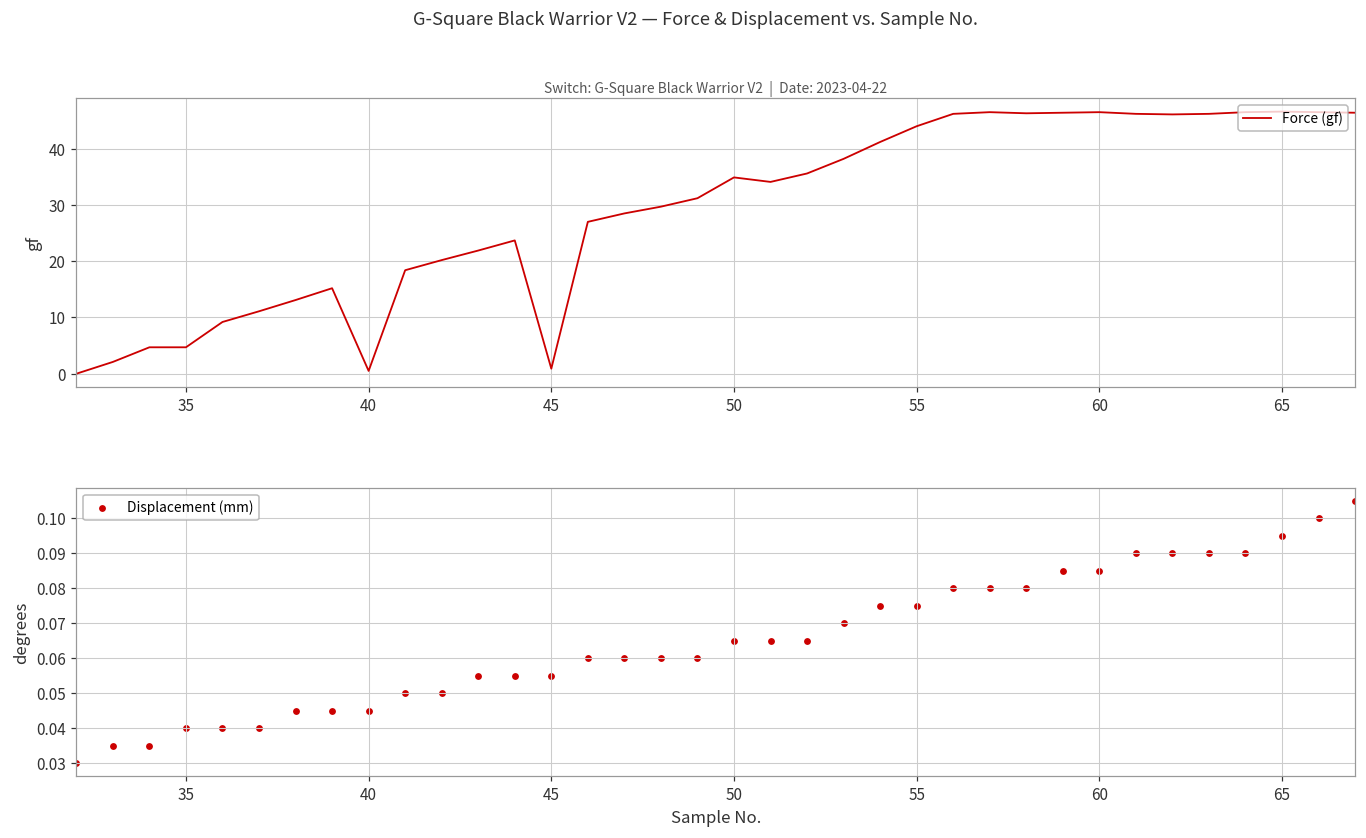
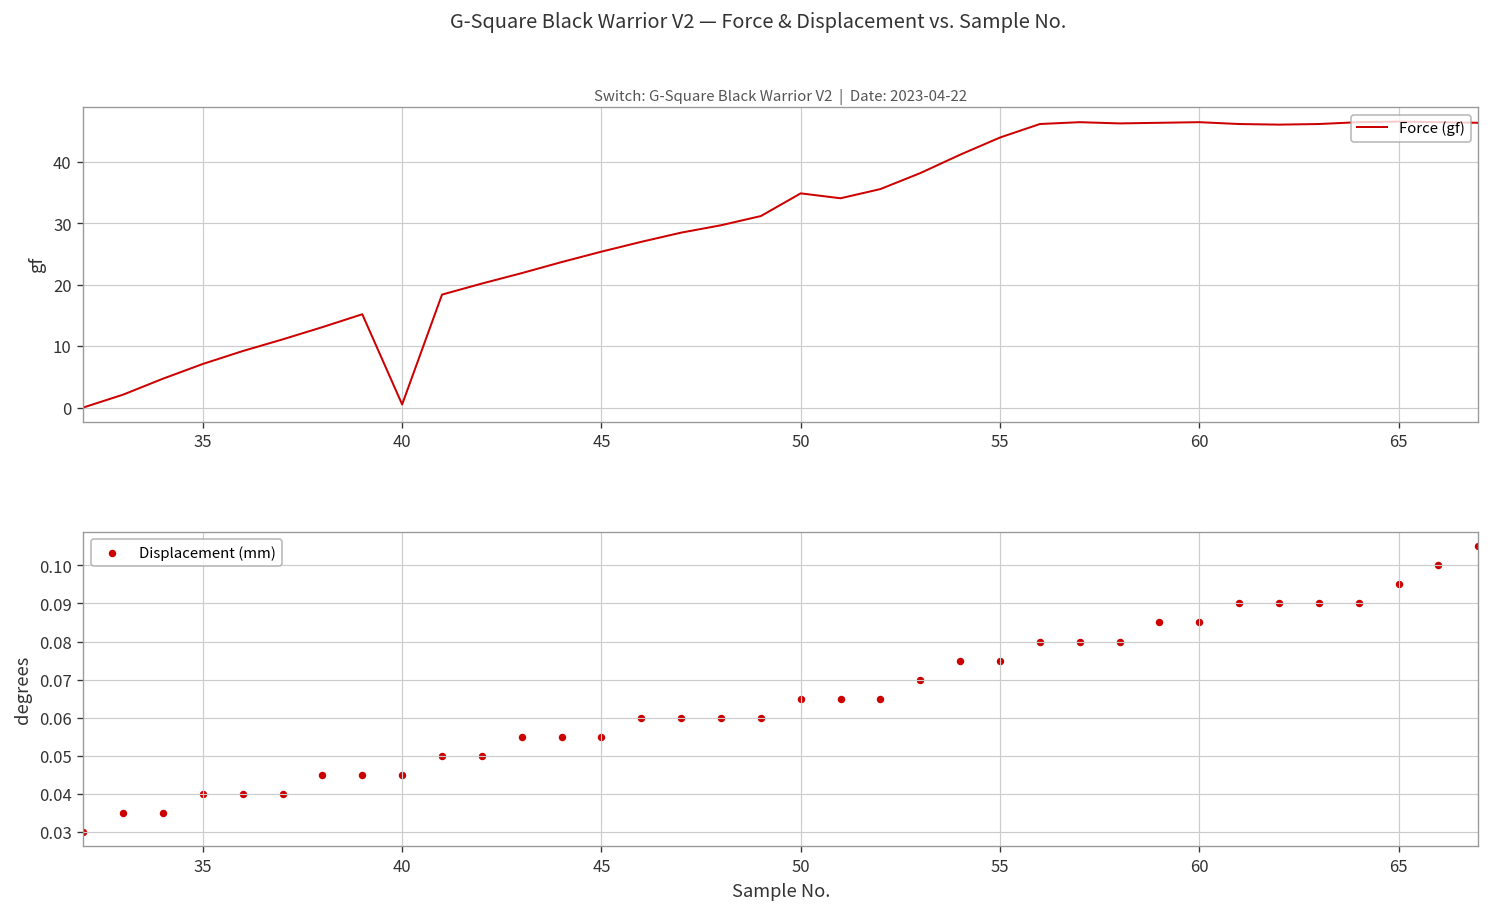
Switch: G-Square Black Warrior V2 | Date: 2023-04-22, 35: 5 -> 7
Switch: G-Square Black Warrior V2 | Date: 2023-04-22, 45: 1 -> 25
